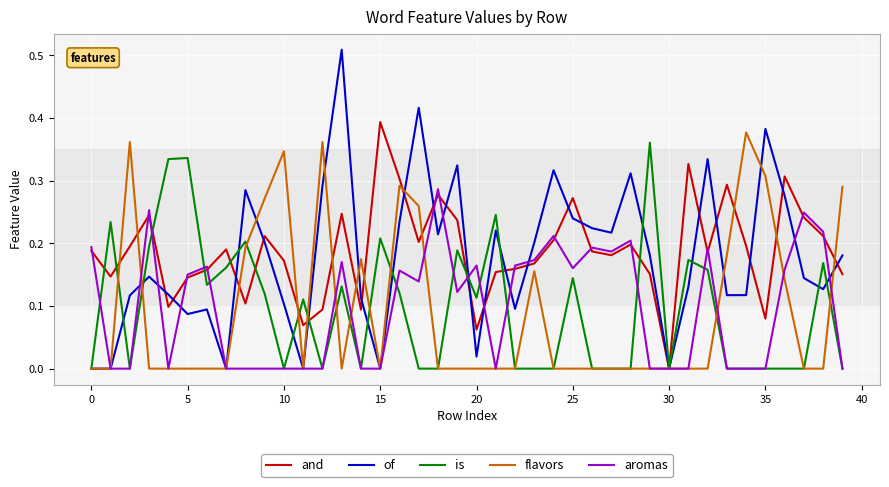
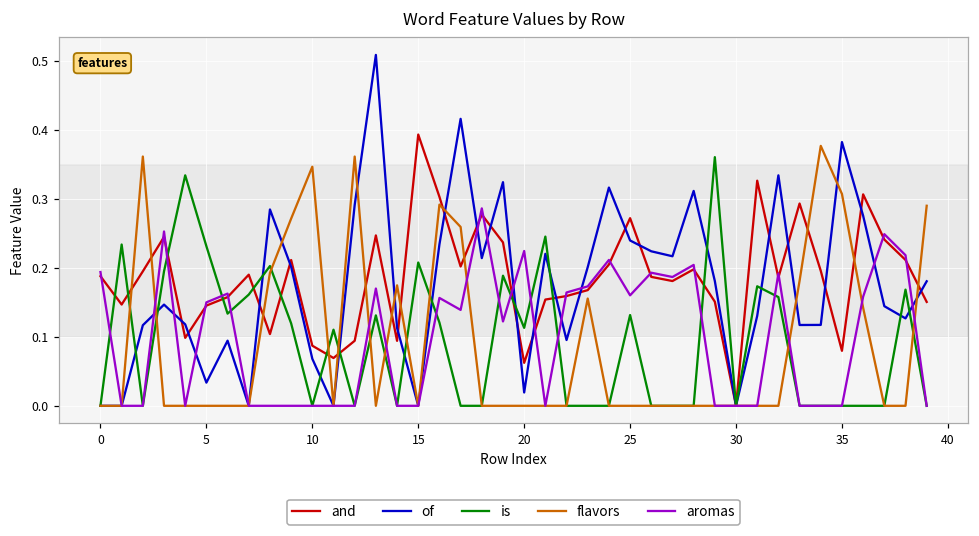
of, 5: 0.09 -> 0.03
is, 5: 0.34 -> 0.23
and, 10: 0.17 -> 0.09
of, 10: 0.10 -> 0.07
aromas, 20: 0.16 -> 0.22
is, 25: 0.14 -> 0.13
